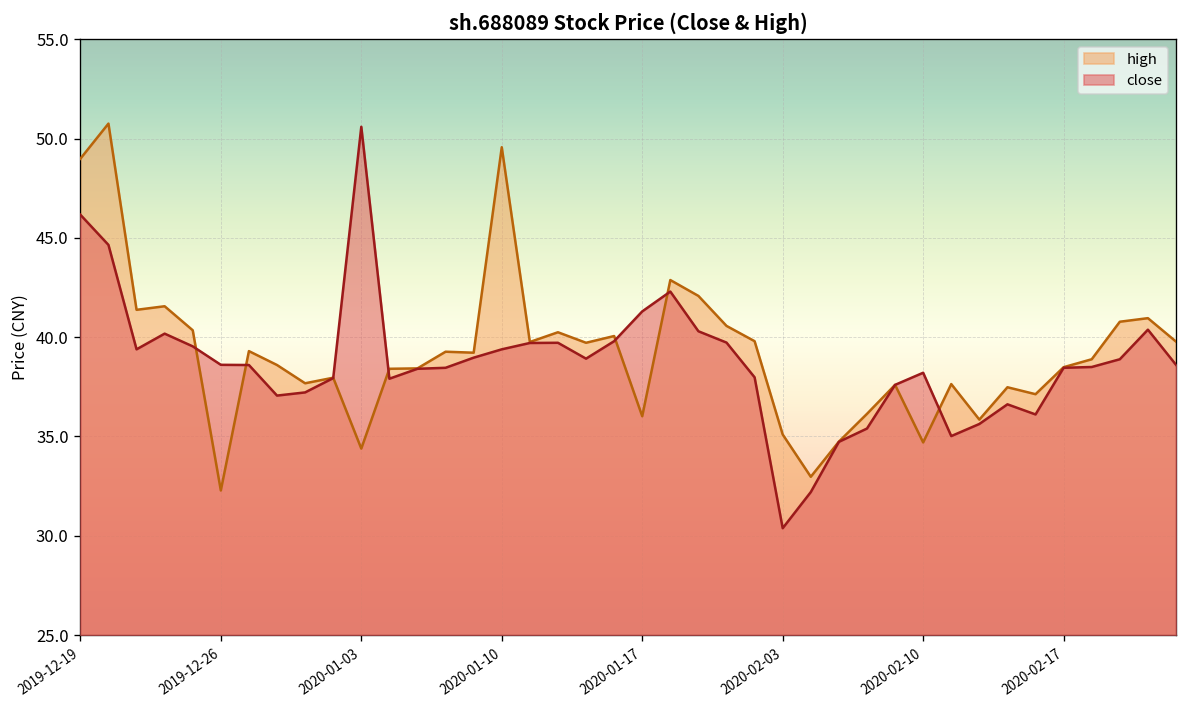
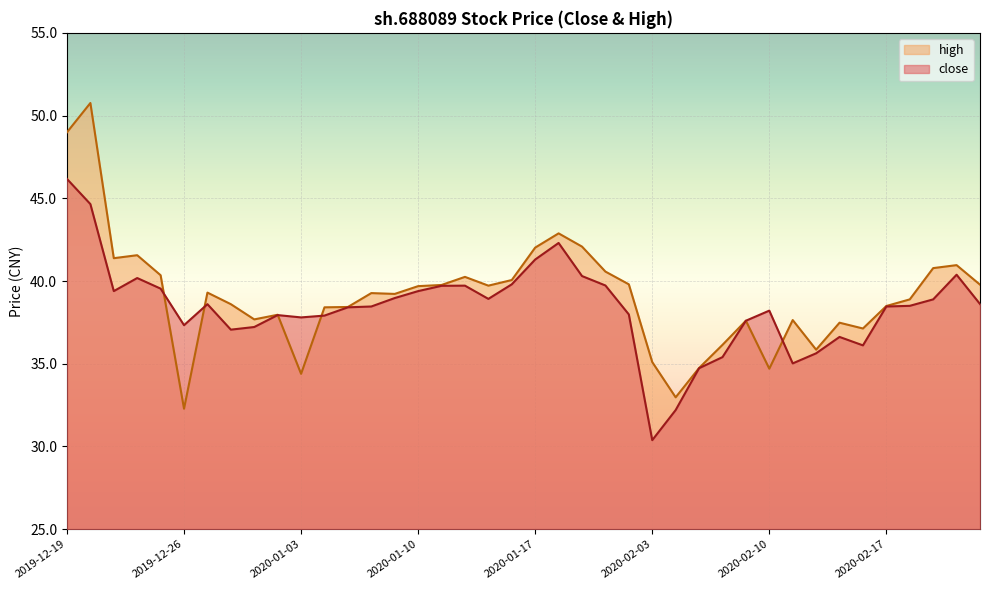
close, 2019-12-26: 38.6 -> 37.3
close, 2020-01-03: 50.6 -> 37.8
high, 2020-01-10: 49.6 -> 39.7
high, 2020-01-17: 36.0 -> 42.0
